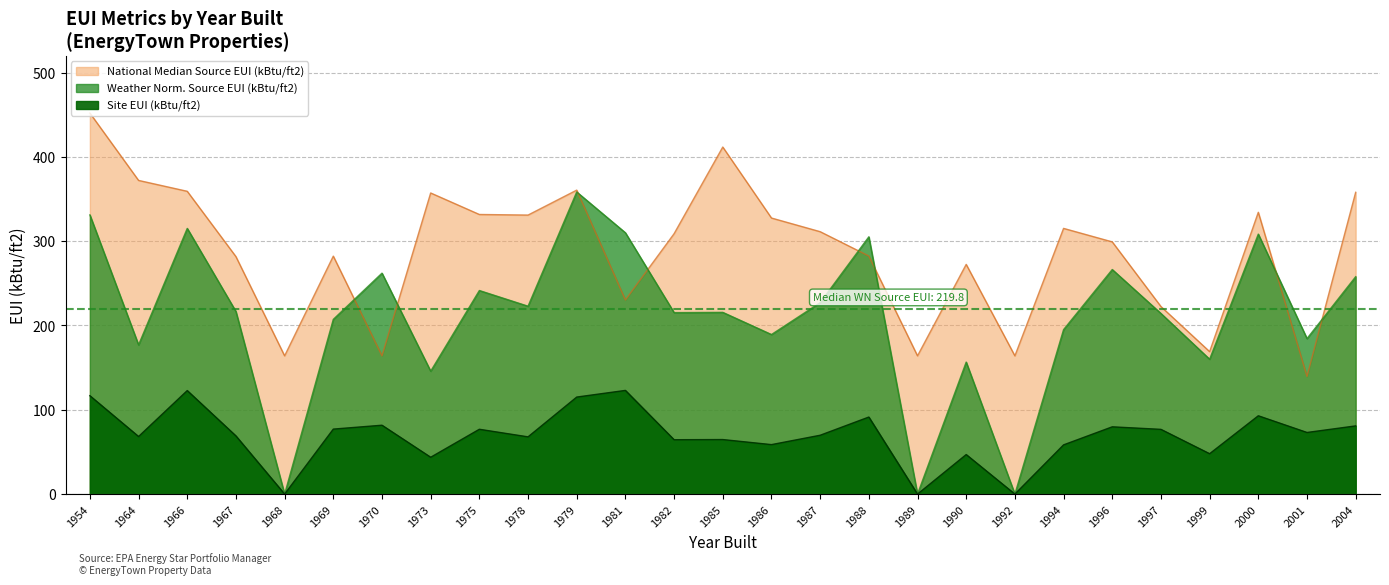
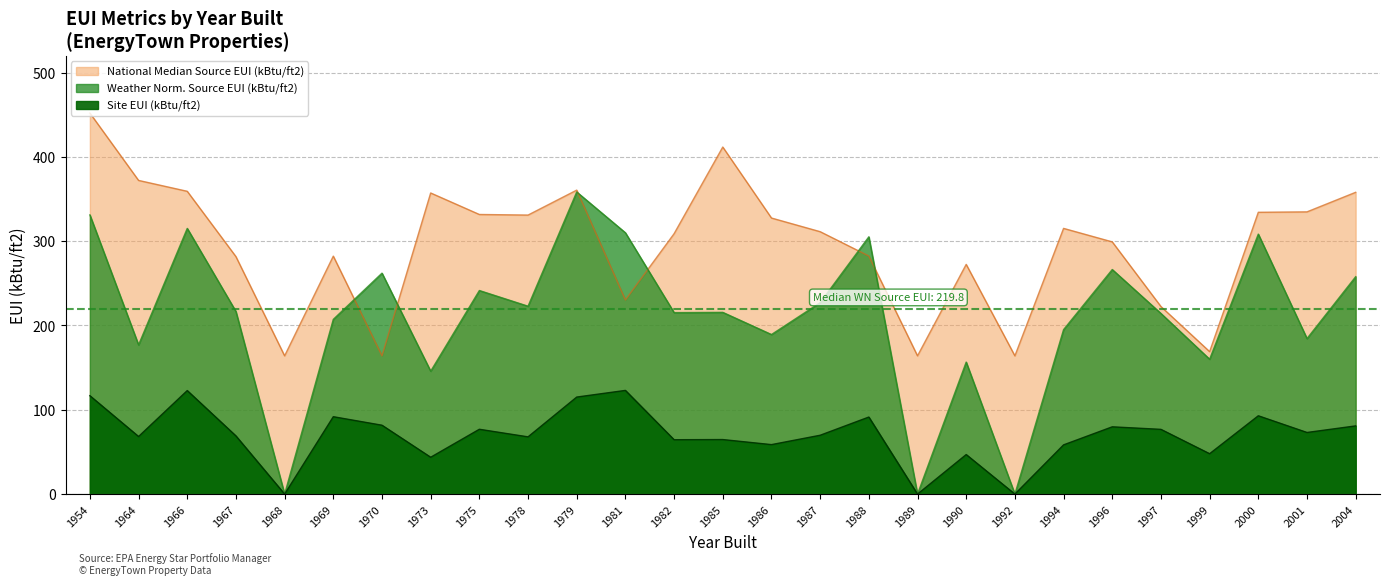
Site EUI (kBtu/ft2), 1969: 80 -> 90
National Median Source EUI (kBtu/ft2), 2001: 140 -> 330
